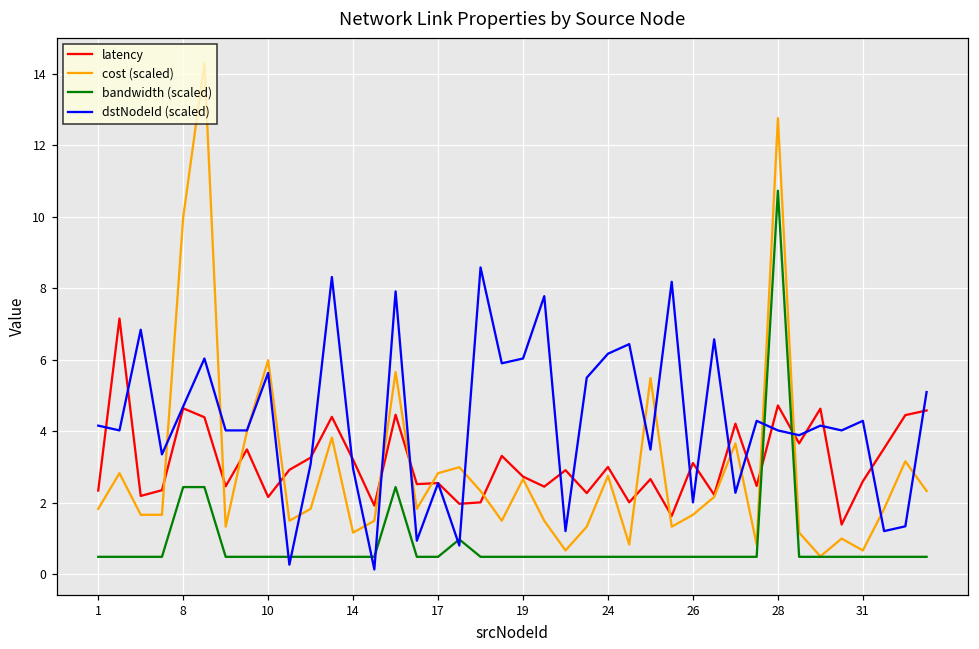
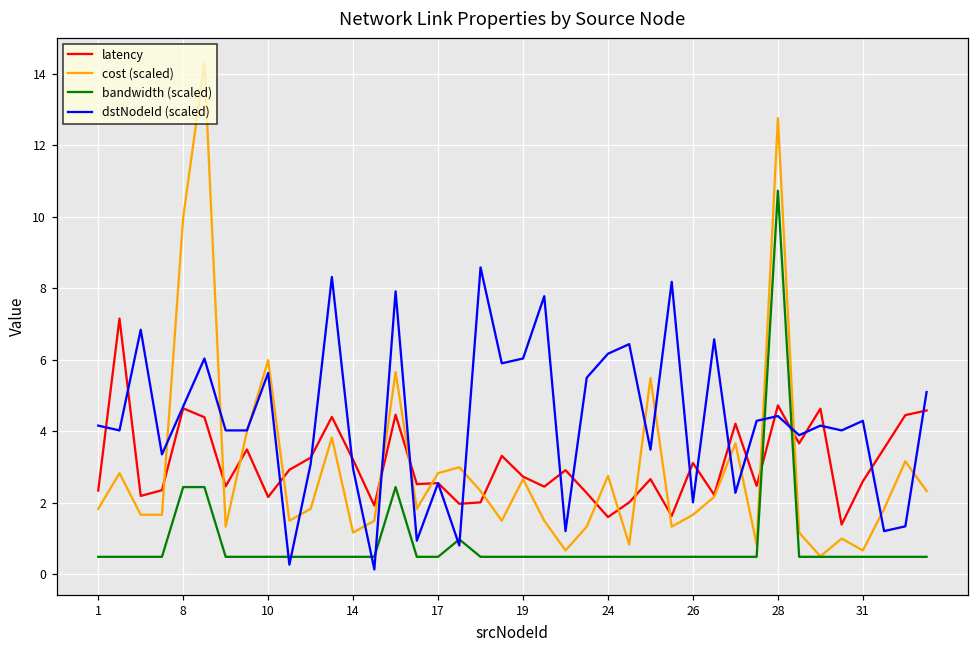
latency, 24: 3.0 -> 1.6
dstNodeId (scaled), 28: 4.0 -> 4.4
